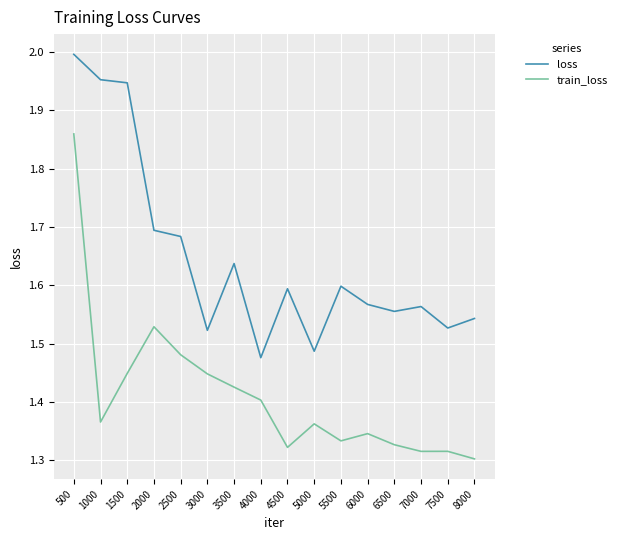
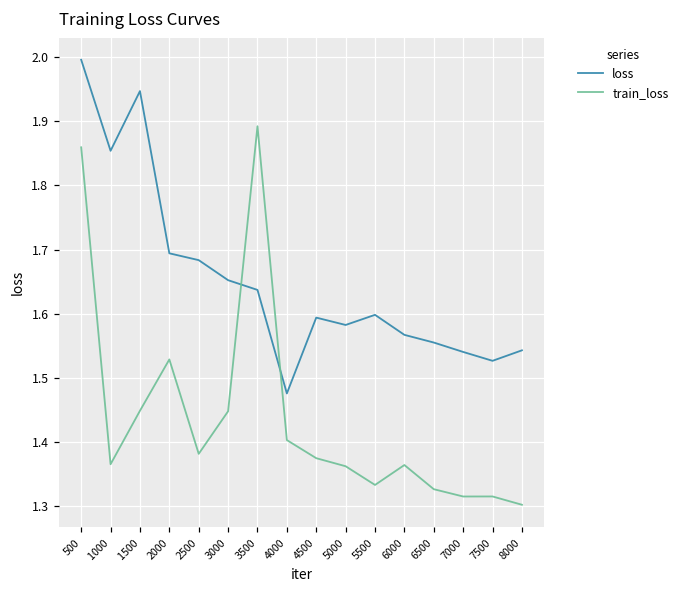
loss, 1000: 1.95 -> 1.85
train_loss, 2500: 1.48 -> 1.38
loss, 3000: 1.52 -> 1.65
train_loss, 3500: 1.43 -> 1.89
train_loss, 4500: 1.32 -> 1.38
loss, 5000: 1.49 -> 1.58
train_loss, 6000: 1.35 -> 1.36
loss, 7000: 1.56 -> 1.54
